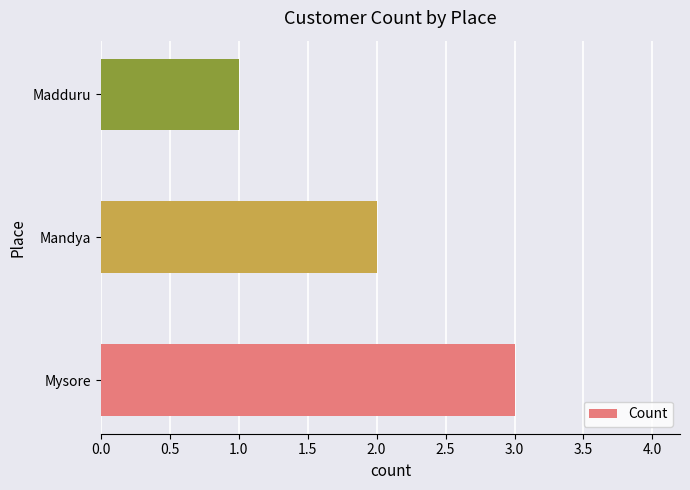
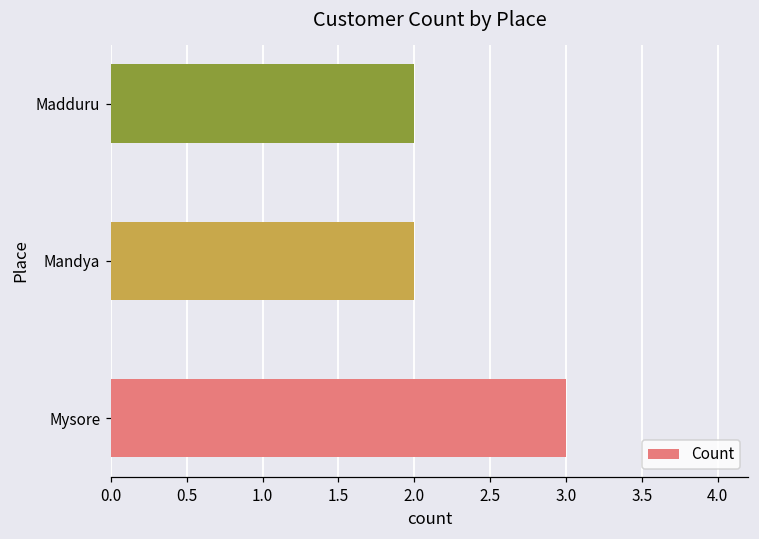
Madduru: 1 -> 2
